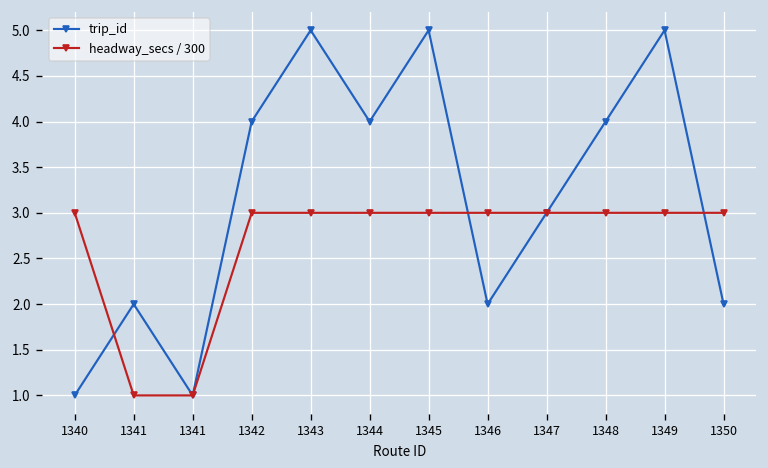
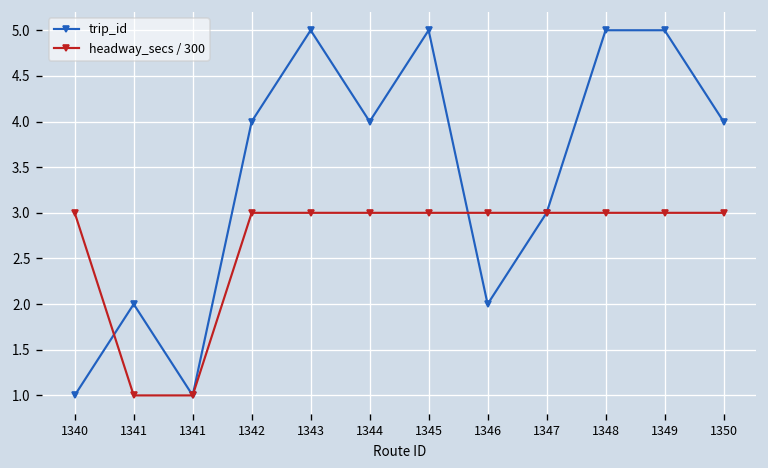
trip_id, 1348: 4 -> 5
trip_id, 1350: 2 -> 4
